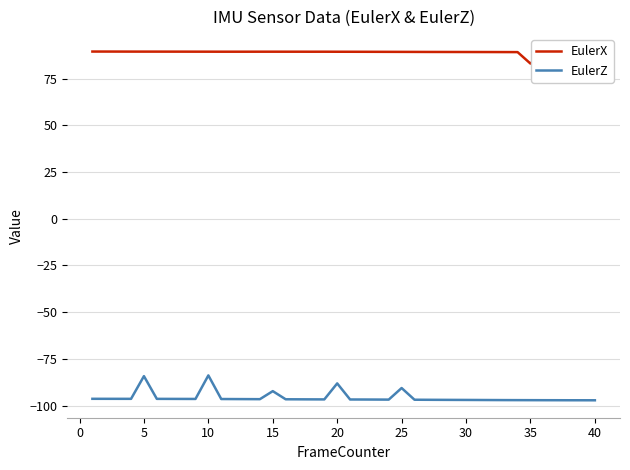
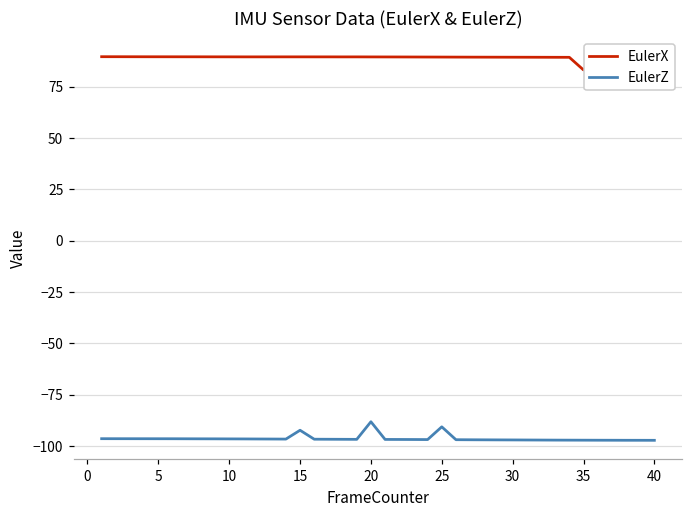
EulerZ, 5: -84 -> -96
EulerZ, 10: -84 -> -96
